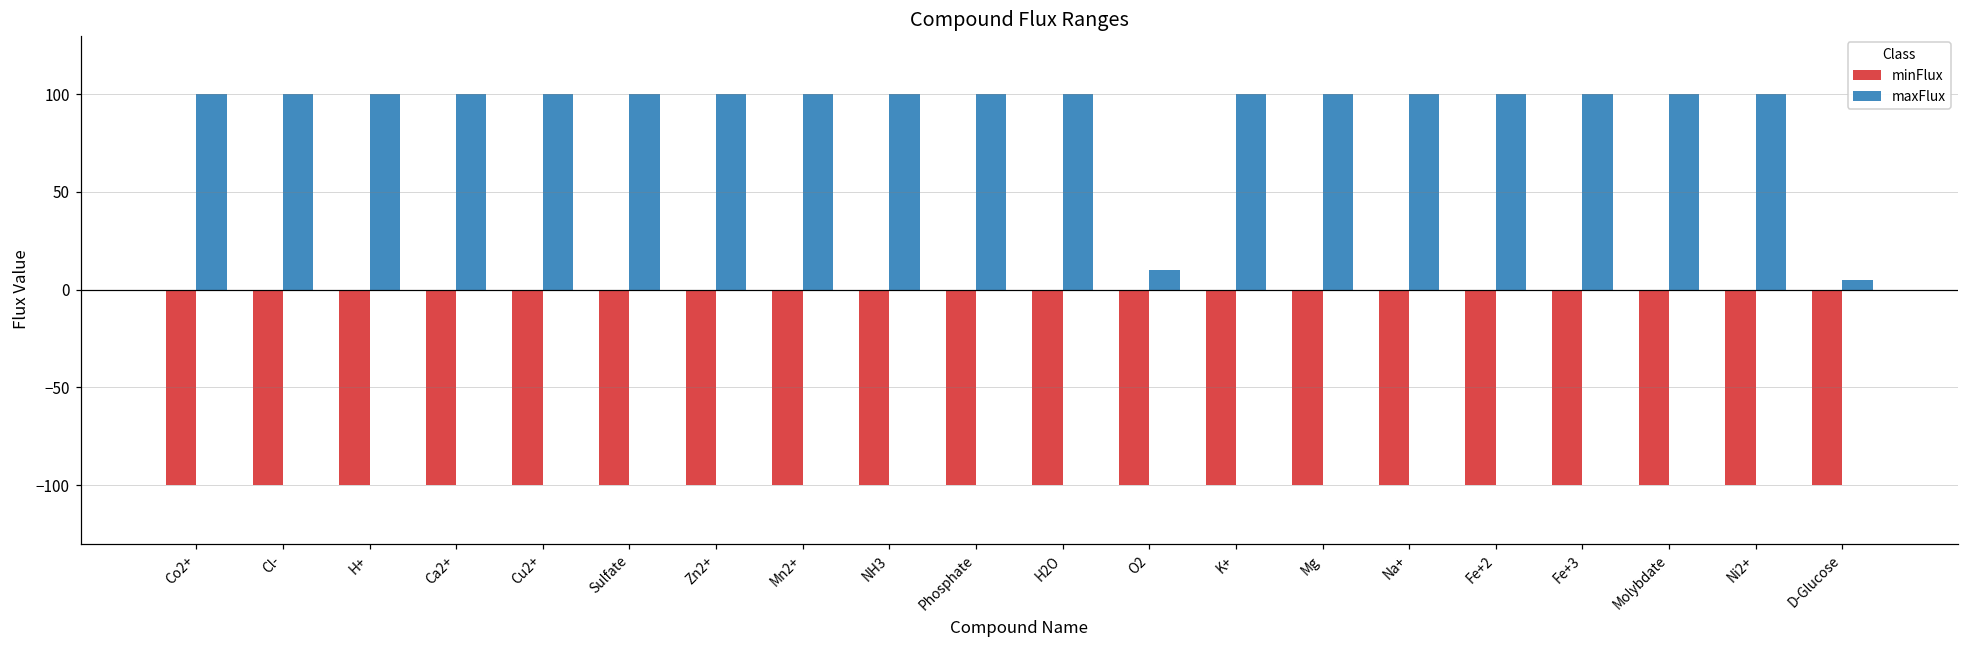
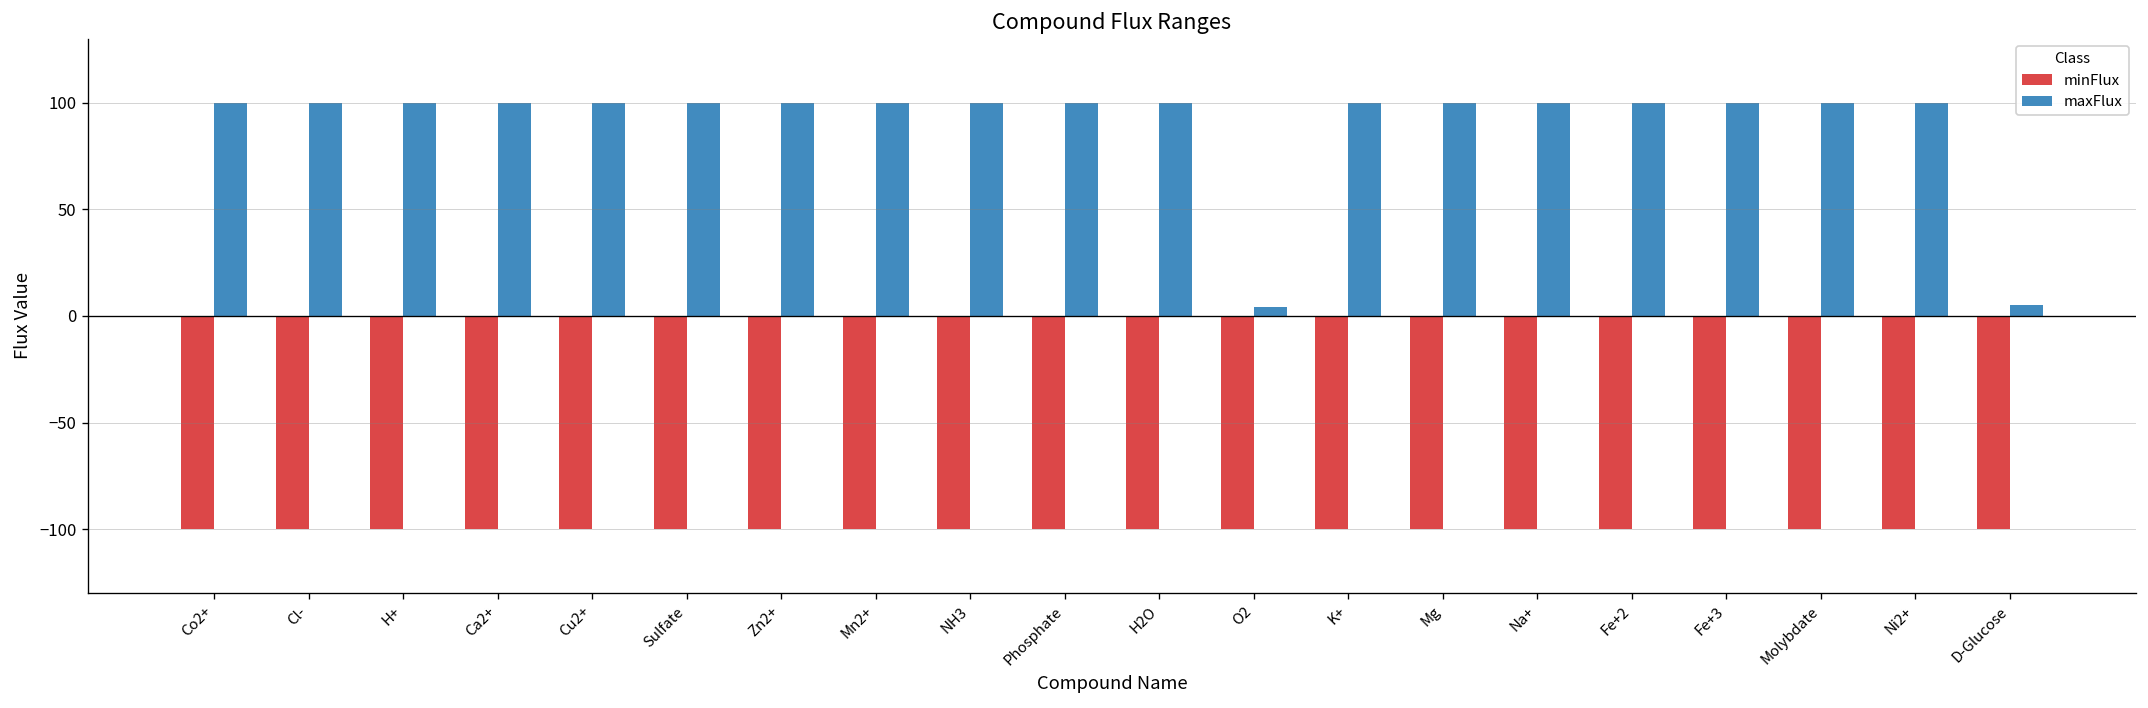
maxFlux, O2: 10 -> 4
